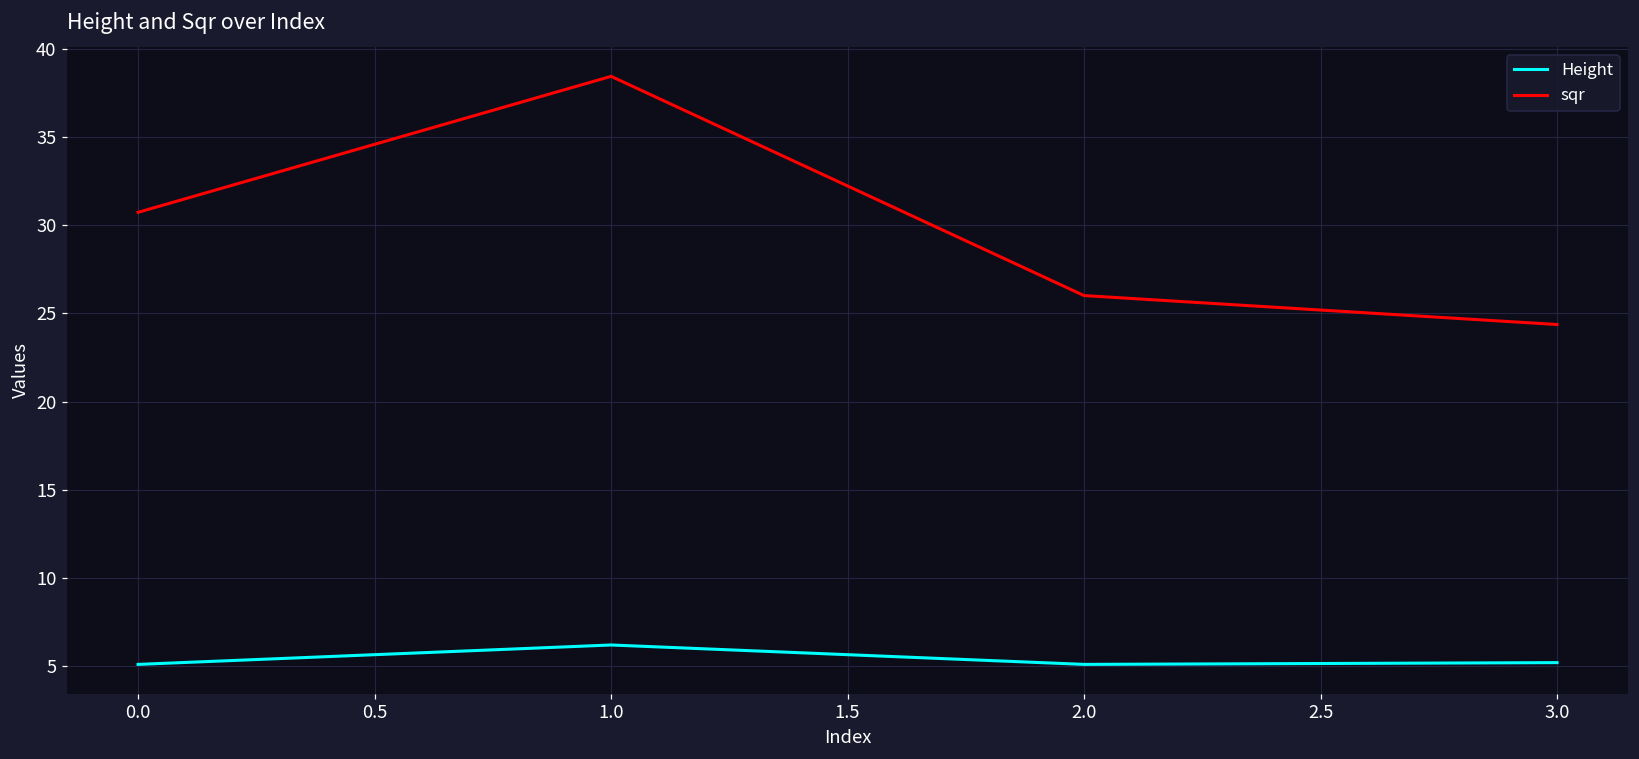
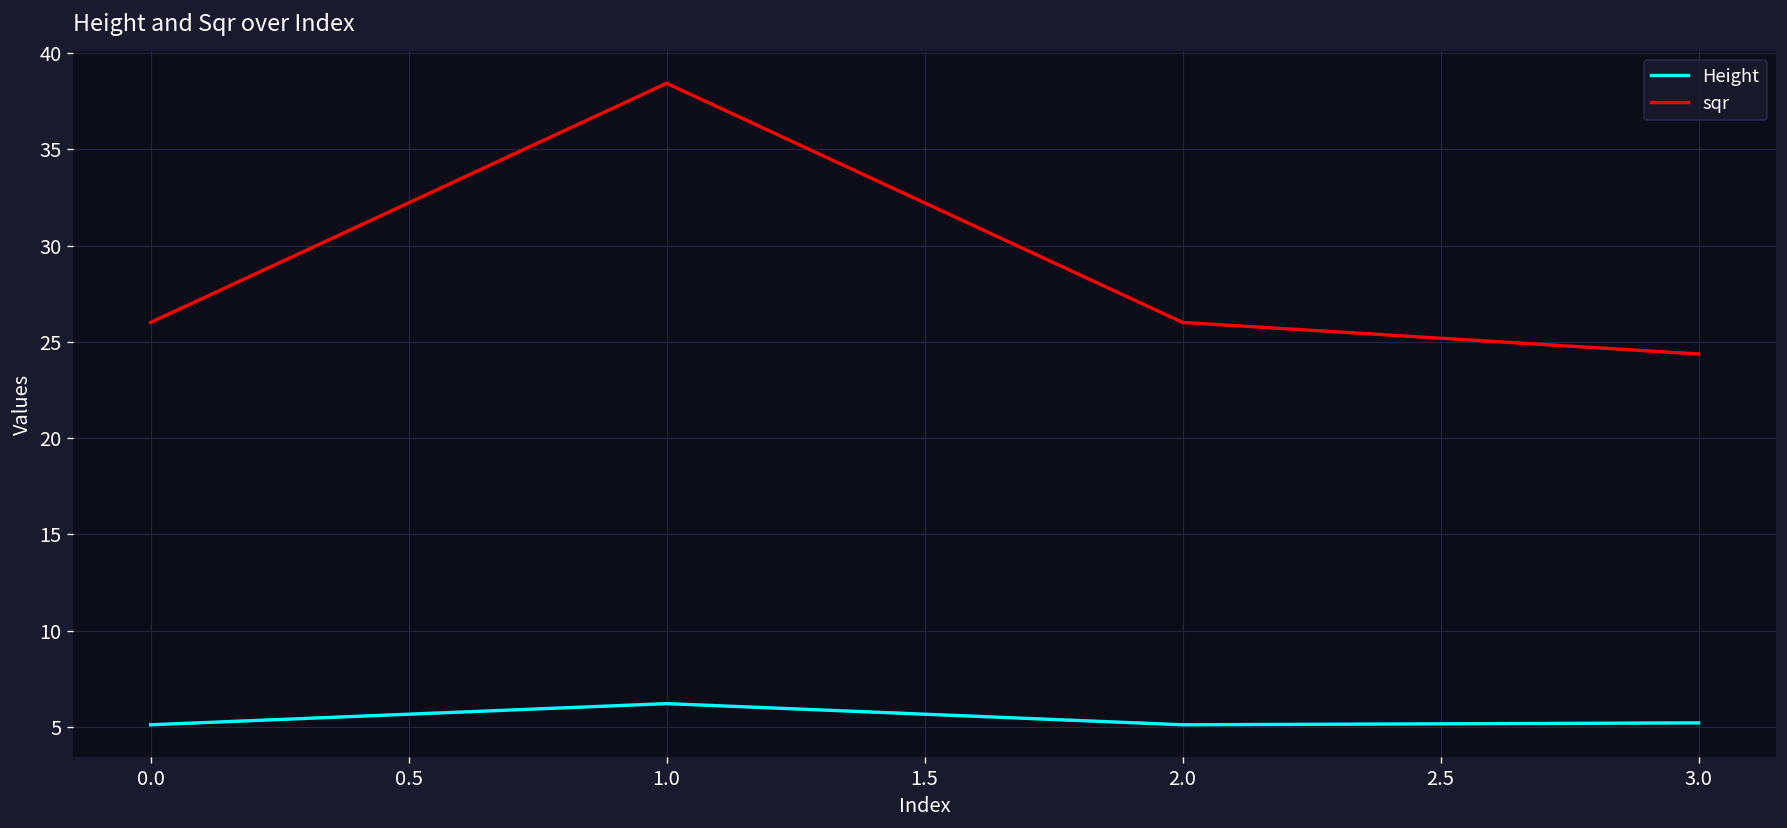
sqr, 0.0: 30.7 -> 26.0
